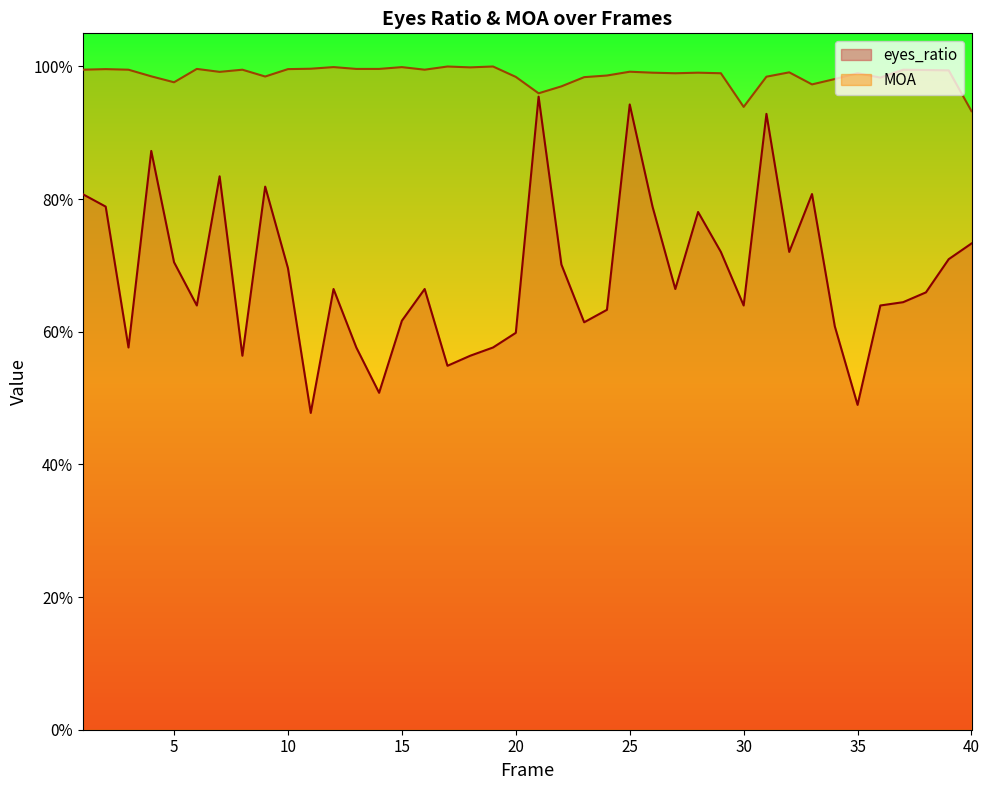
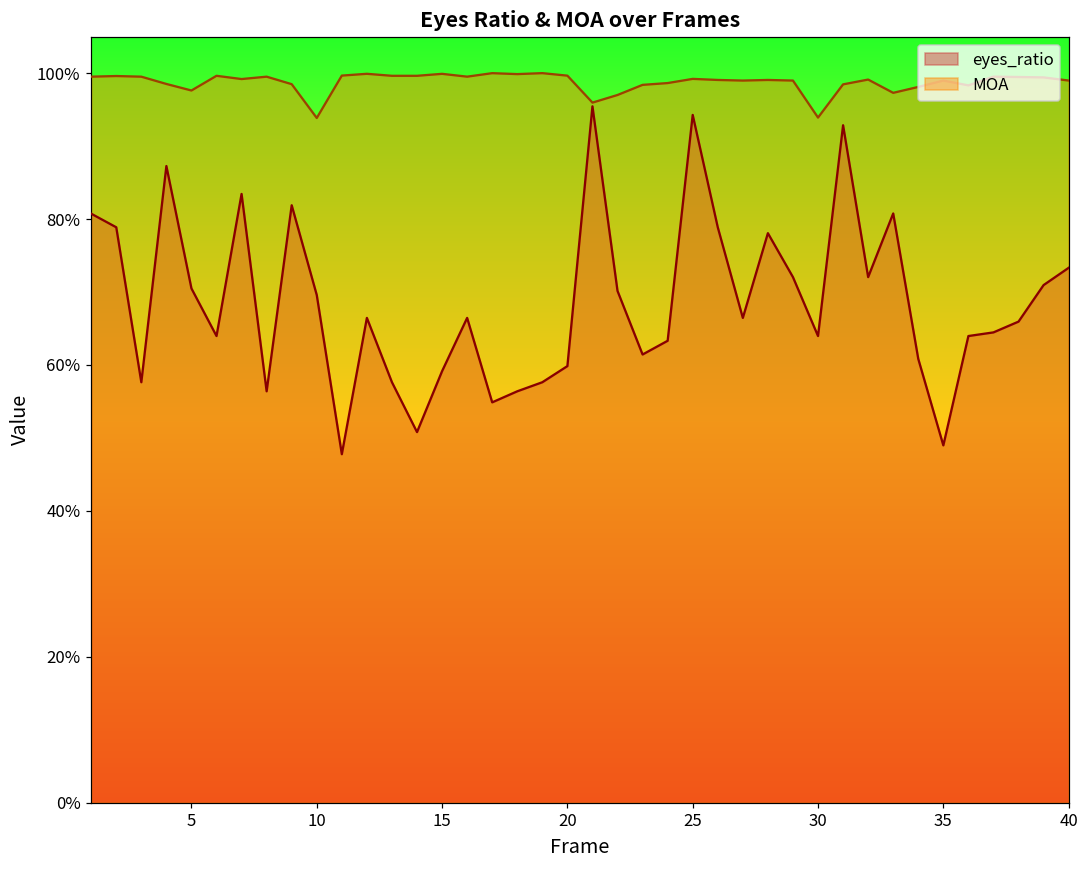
MOA, 10: 100% -> 94%
eyes_ratio, 15: 62% -> 59%
MOA, 20: 98% -> 100%
MOA, 40: 93% -> 99%
